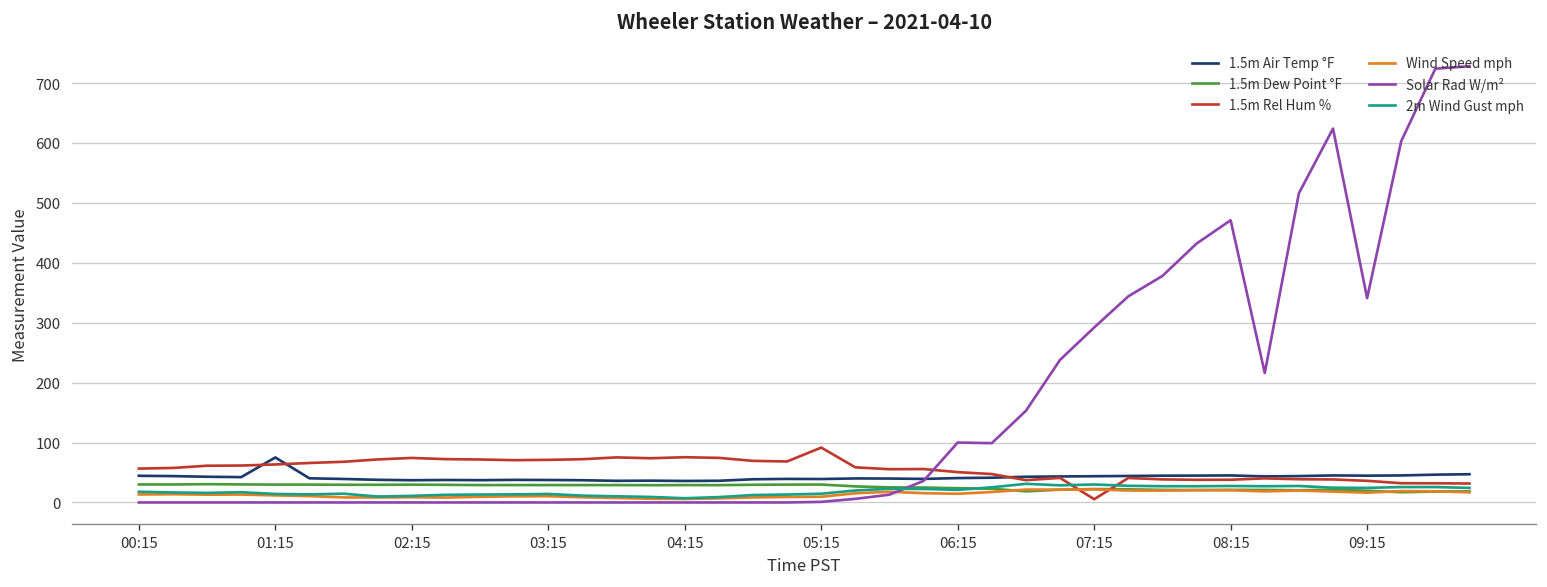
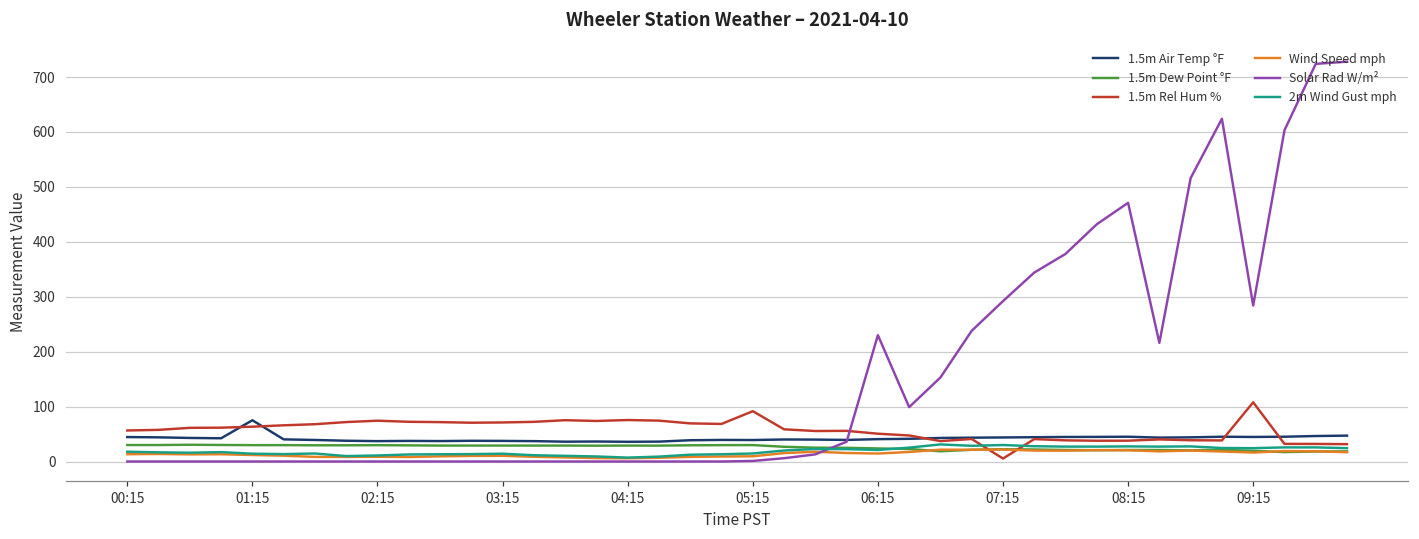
Solar Rad W/m², 06:15: 100 -> 230
1.5m Rel Hum %, 09:15: 40 -> 110
Solar Rad W/m², 09:15: 340 -> 280
